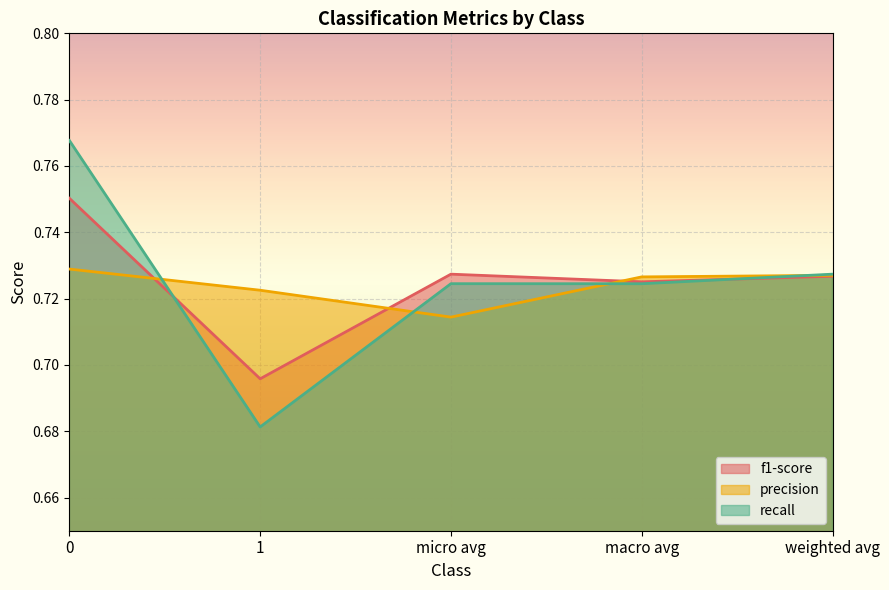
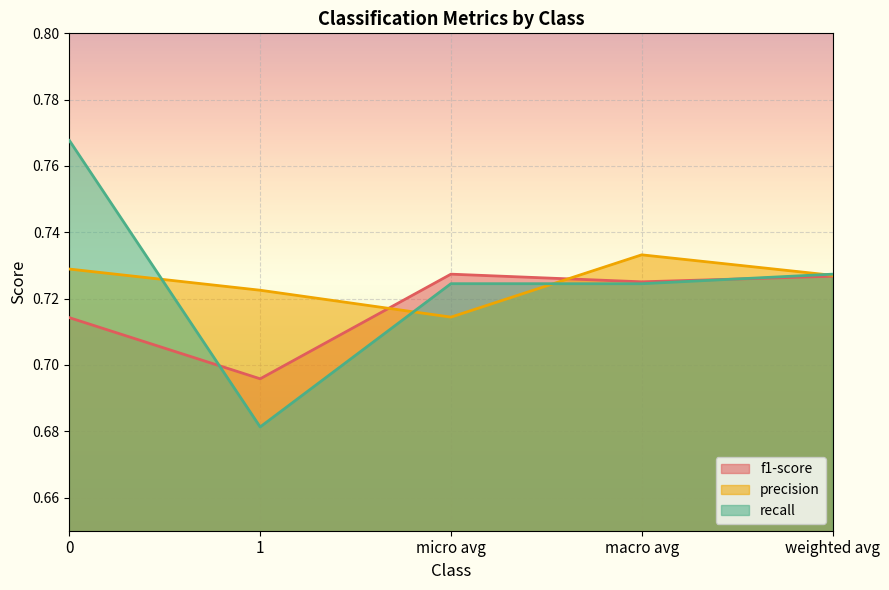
f1-score, 0: 0.750 -> 0.714
precision, macro avg: 0.727 -> 0.733
